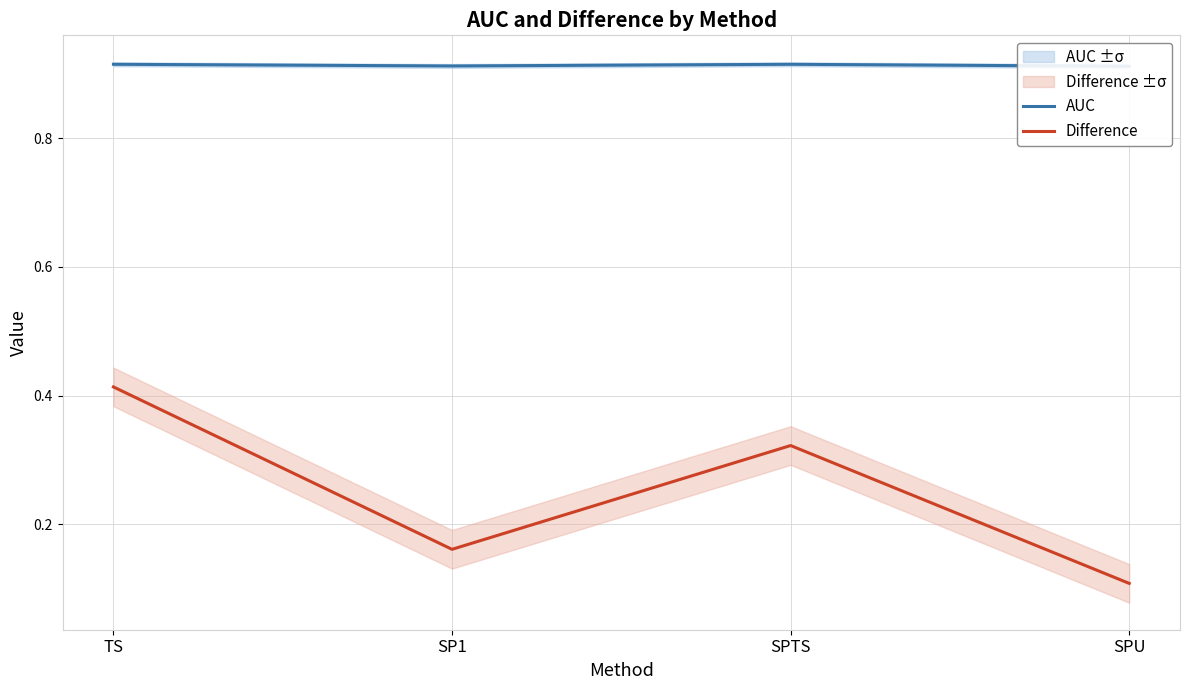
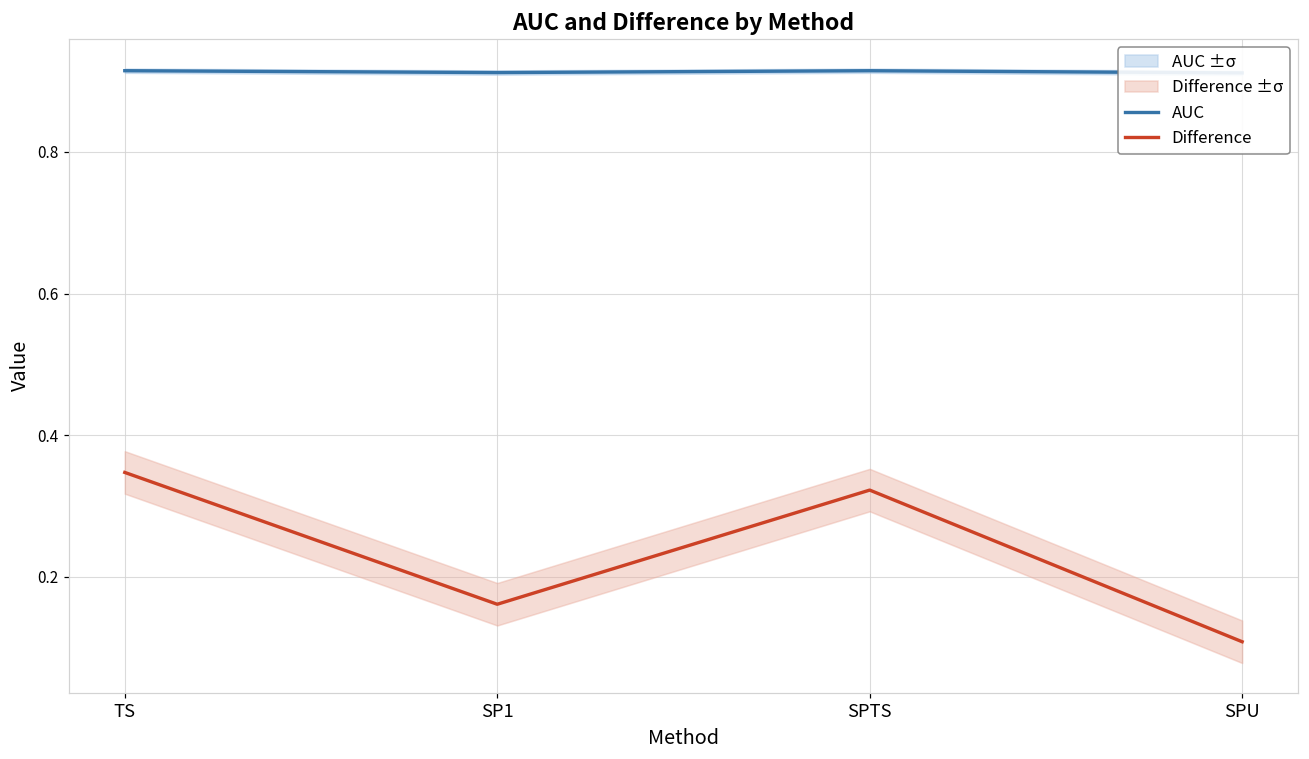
Difference, TS: 0.41 -> 0.35
